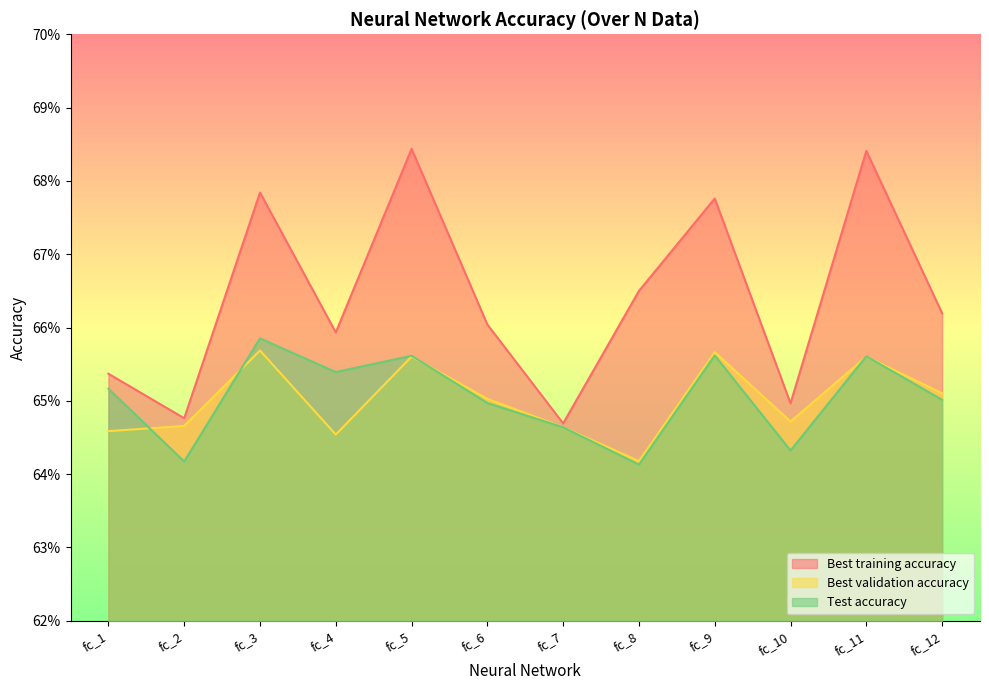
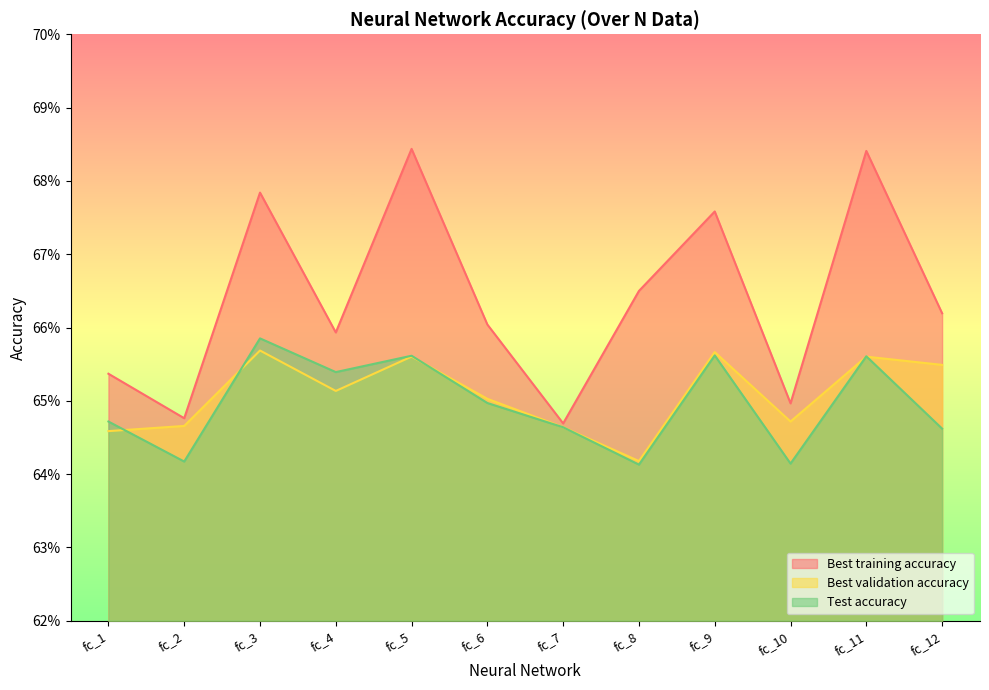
Test accuracy, fc_1: 65.2% -> 64.7%
Best validation accuracy, fc_4: 64.5% -> 65.1%
Best training accuracy, fc_9: 67.8% -> 67.6%
Test accuracy, fc_10: 64.3% -> 64.1%
Best validation accuracy, fc_12: 65.1% -> 65.5%
Test accuracy, fc_12: 65.0% -> 64.6%
